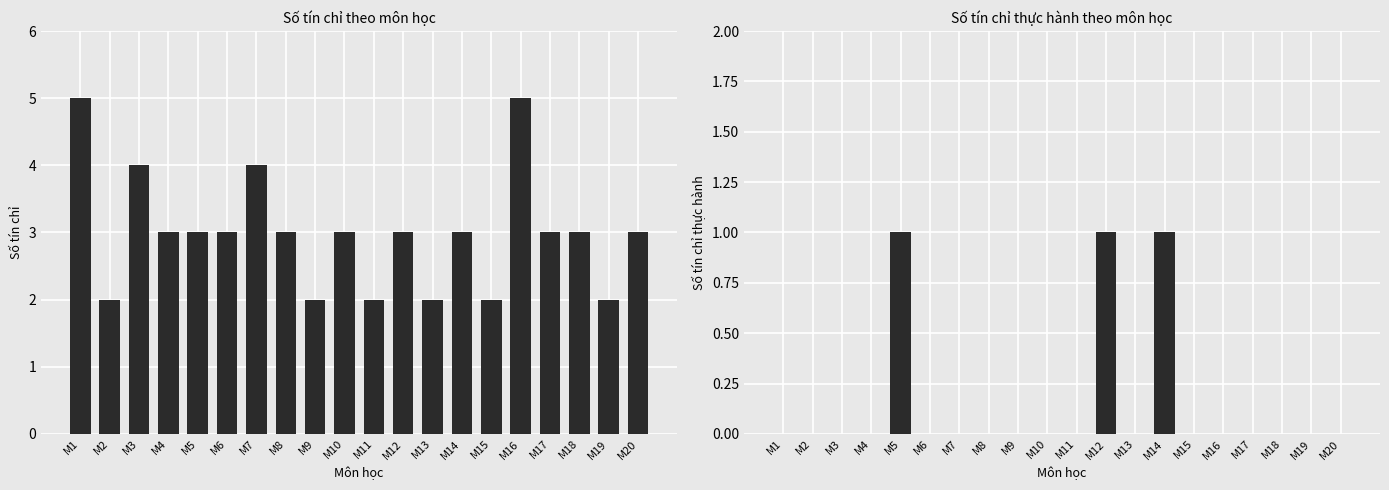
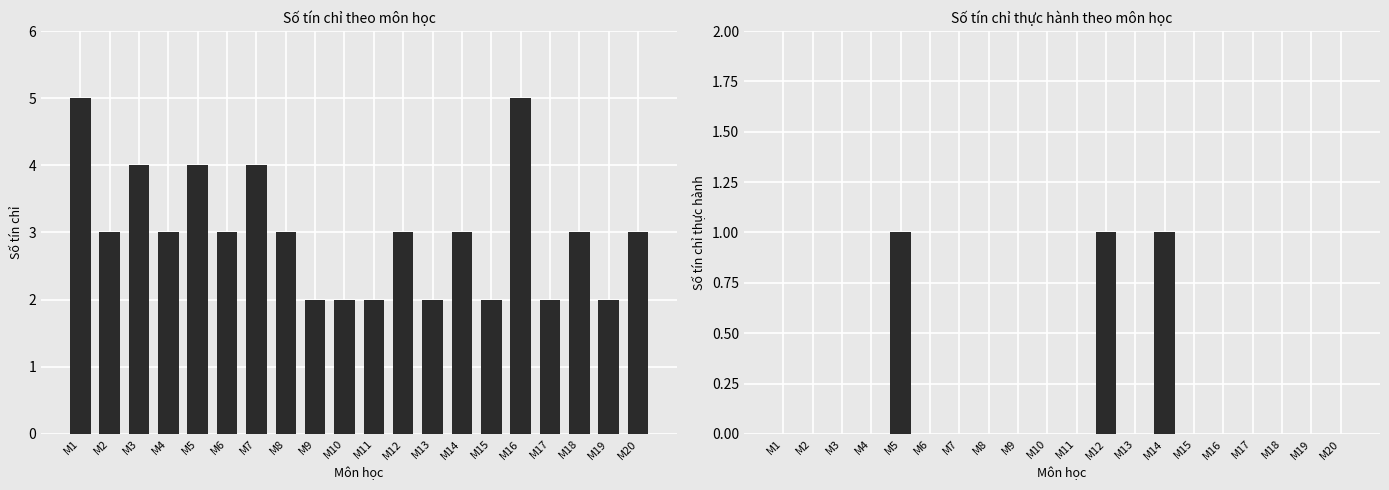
Số tín chỉ theo môn học, M2: 2 -> 3
Số tín chỉ theo môn học, M5: 3 -> 4
Số tín chỉ theo môn học, M10: 3 -> 2
Số tín chỉ theo môn học, M17: 3 -> 2
